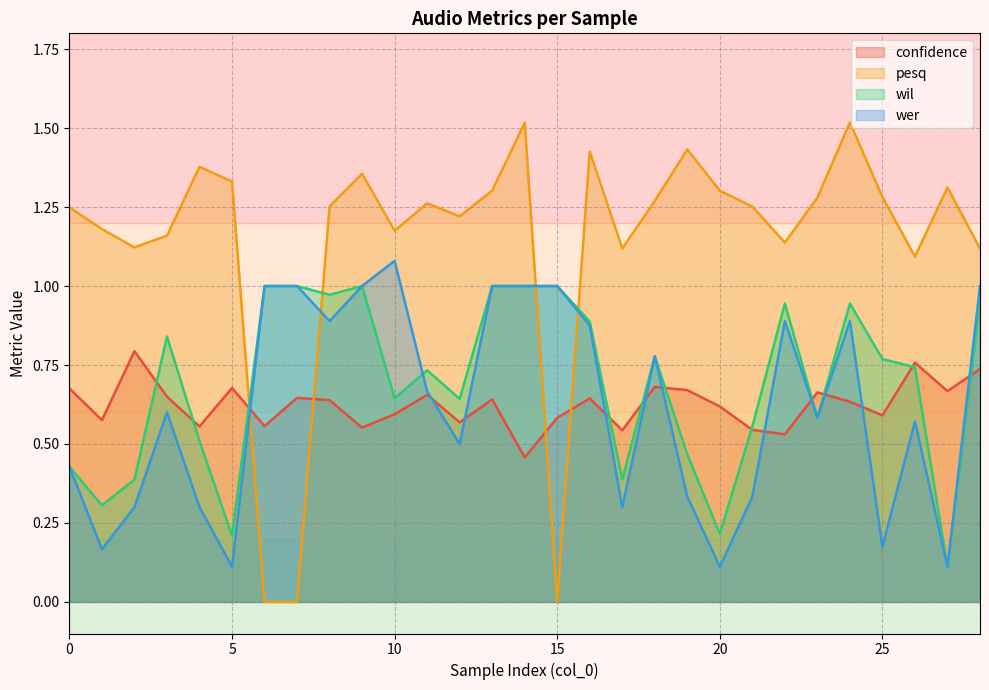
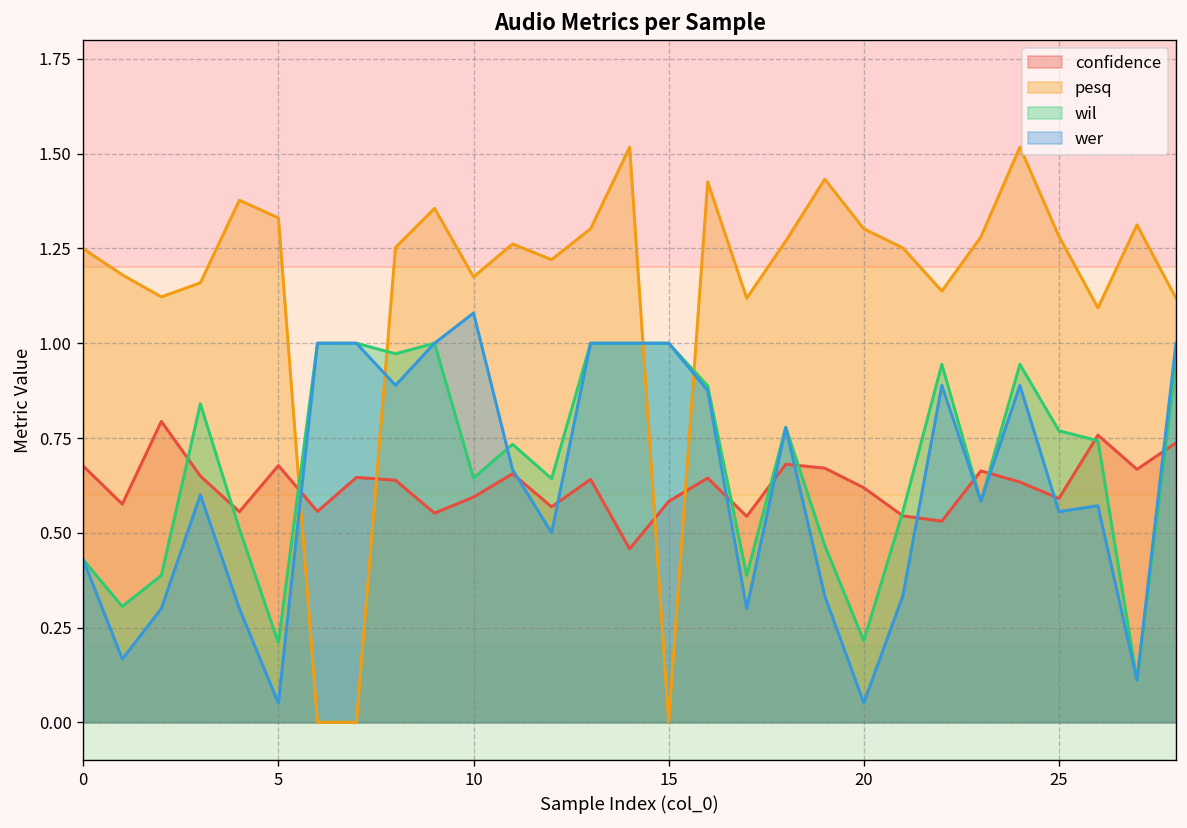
wer, 5: 0.11 -> 0.05
wer, 20: 0.11 -> 0.05
wer, 25: 0.17 -> 0.56
